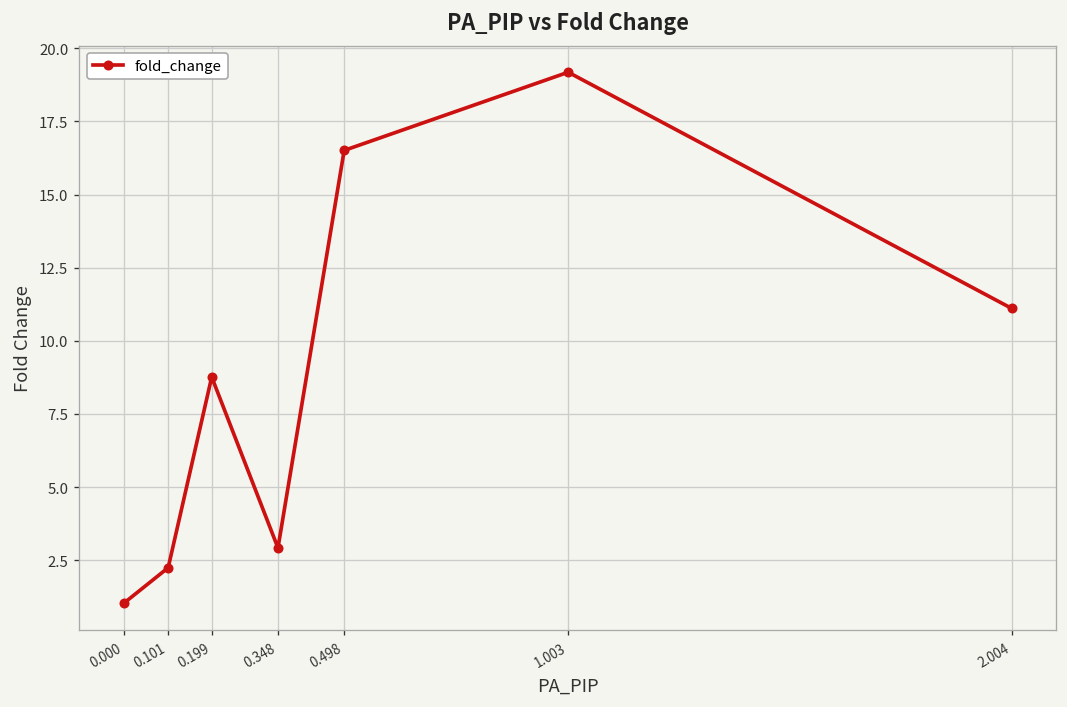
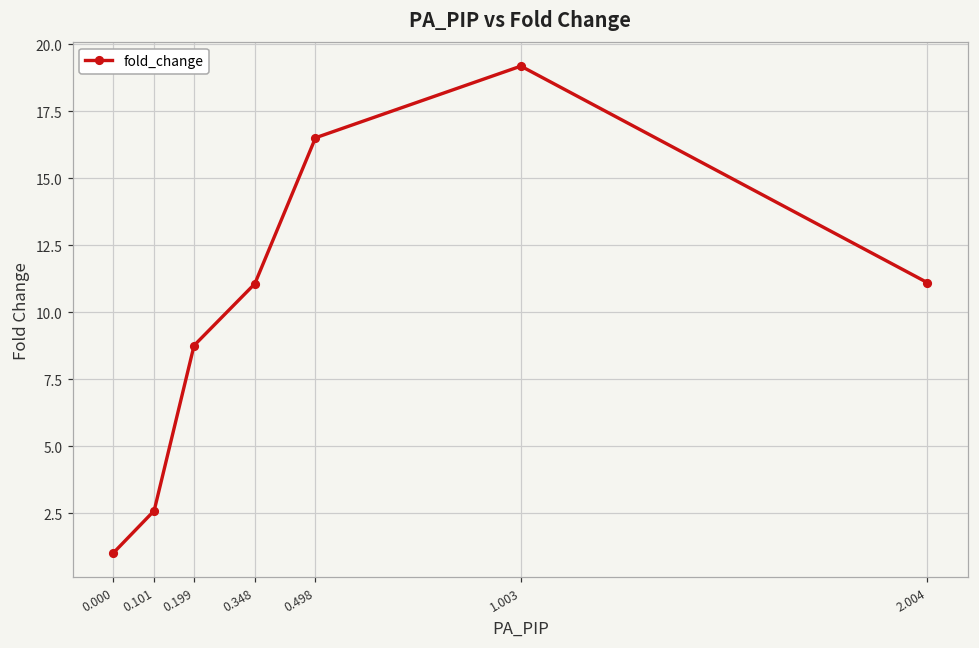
0.101: 2.2 -> 2.6
0.348: 2.9 -> 11.1
